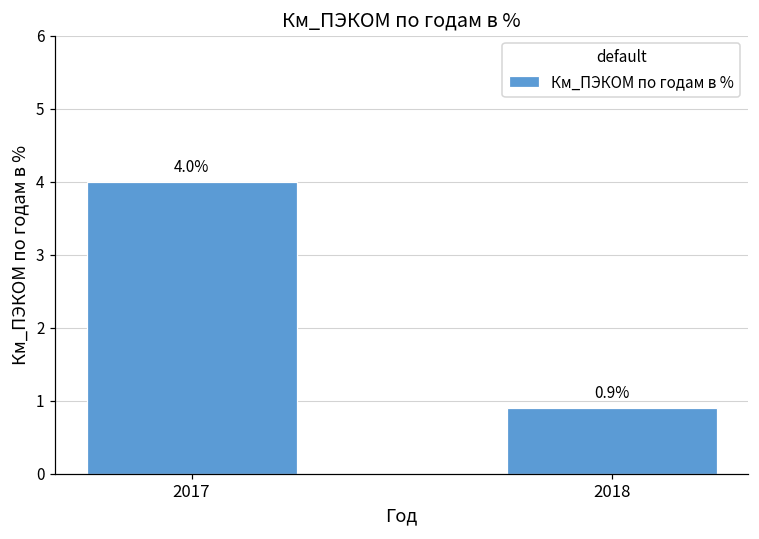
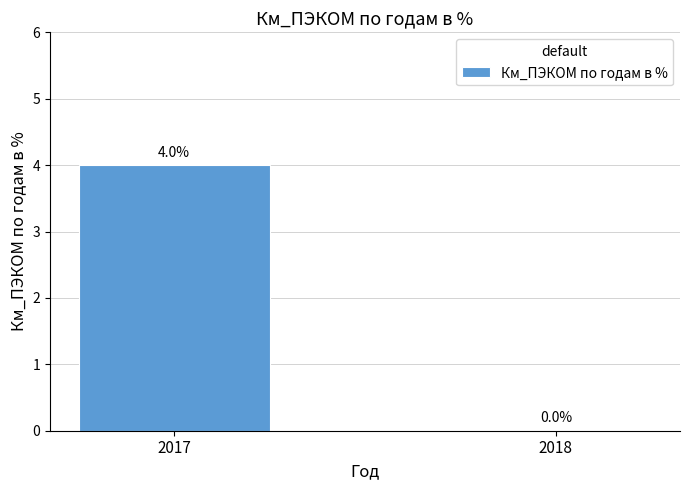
2018: 0.9% -> 0.0%
